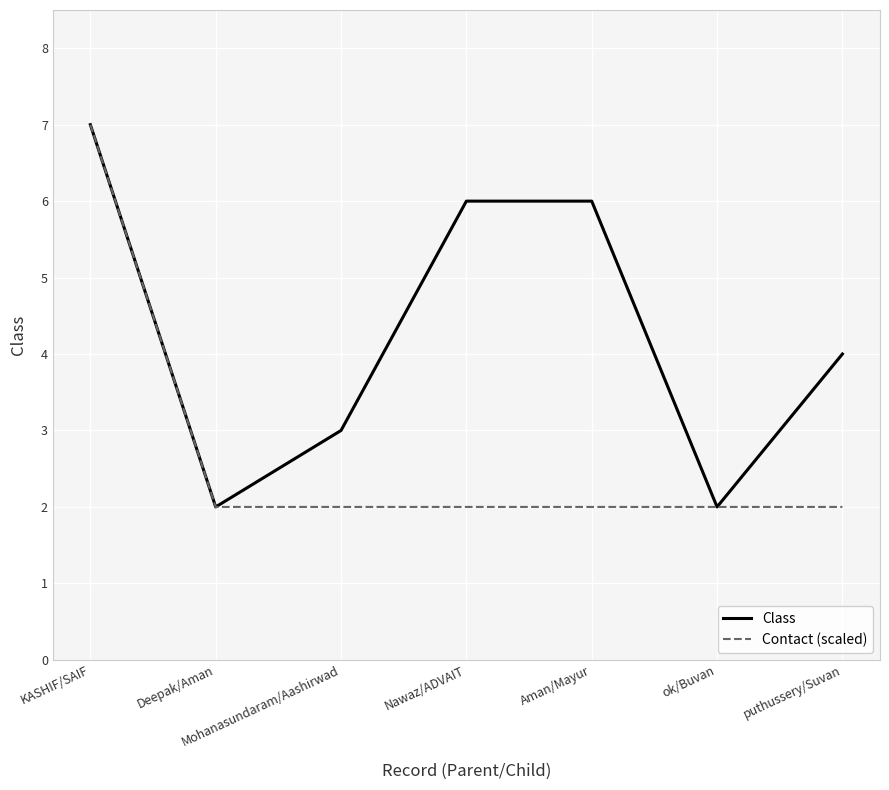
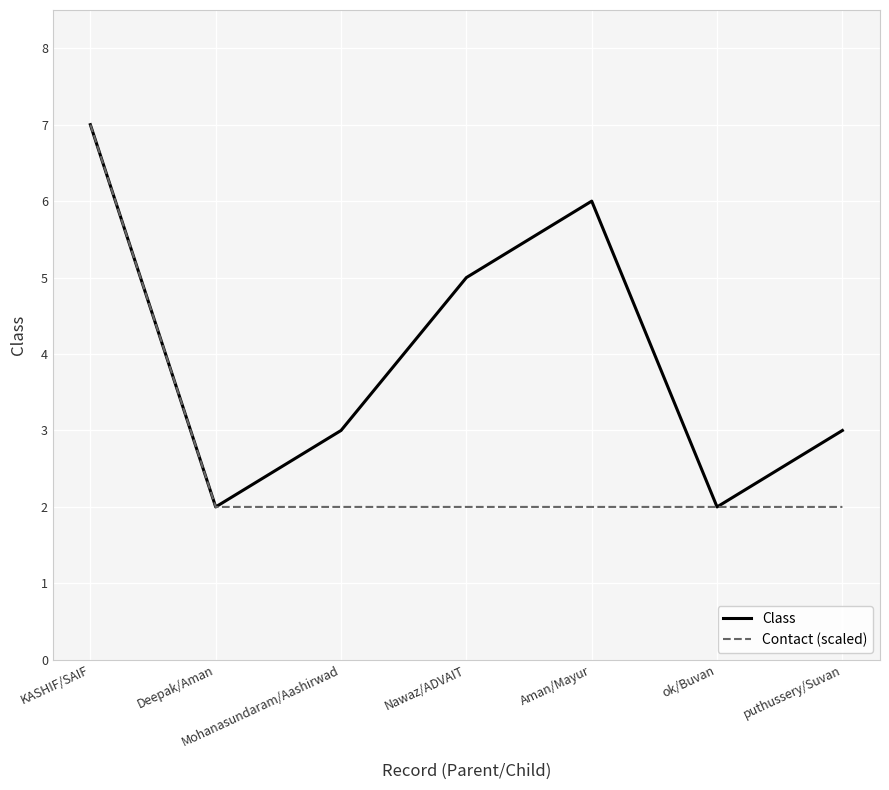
Class, Nawaz/ADVAIT: 6 -> 5
Class, puthussery/Suvan: 4 -> 3
